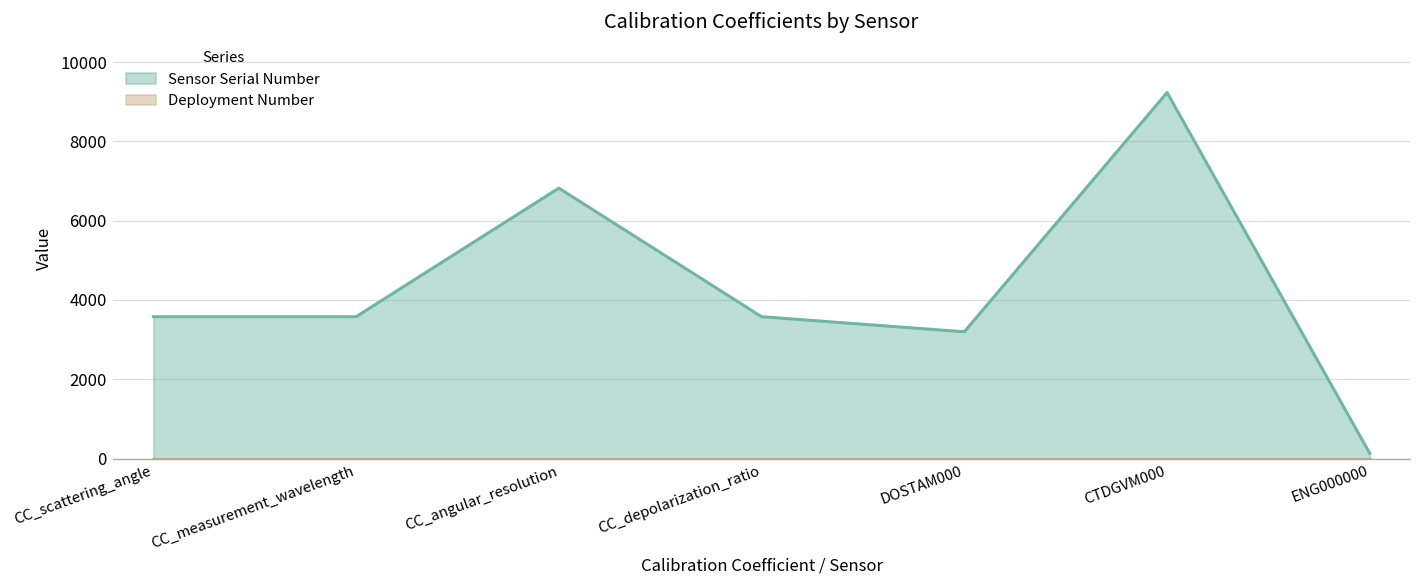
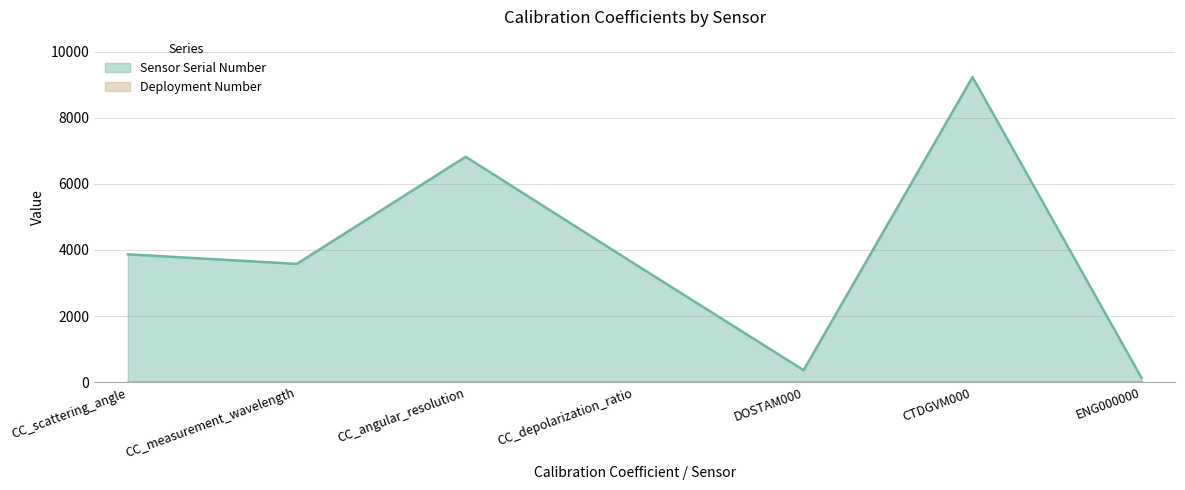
Sensor Serial Number, CC_scattering_angle: 3600 -> 3900
Sensor Serial Number, DOSTAM000: 3200 -> 400
